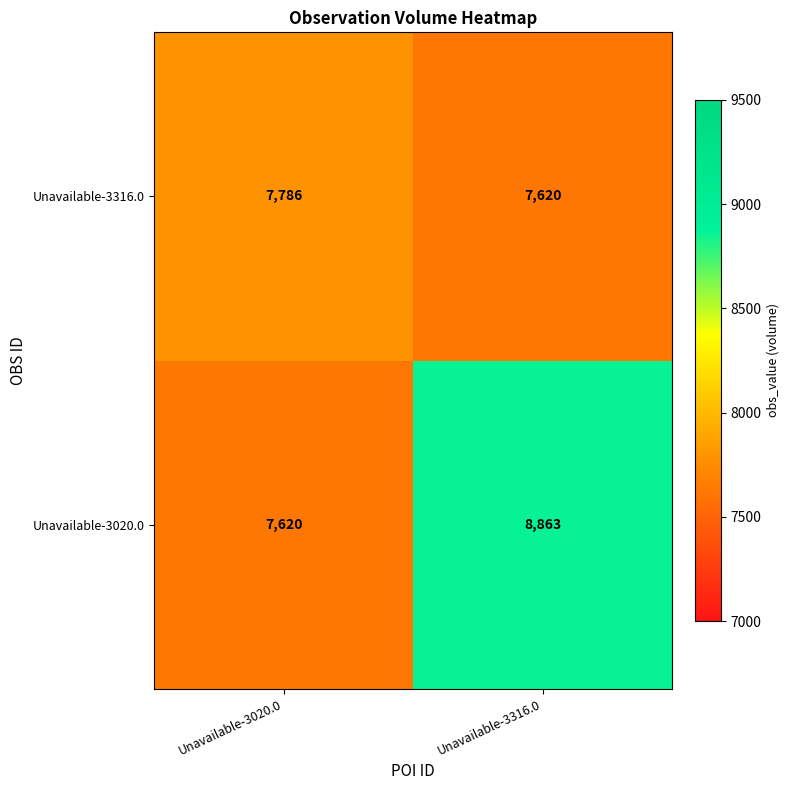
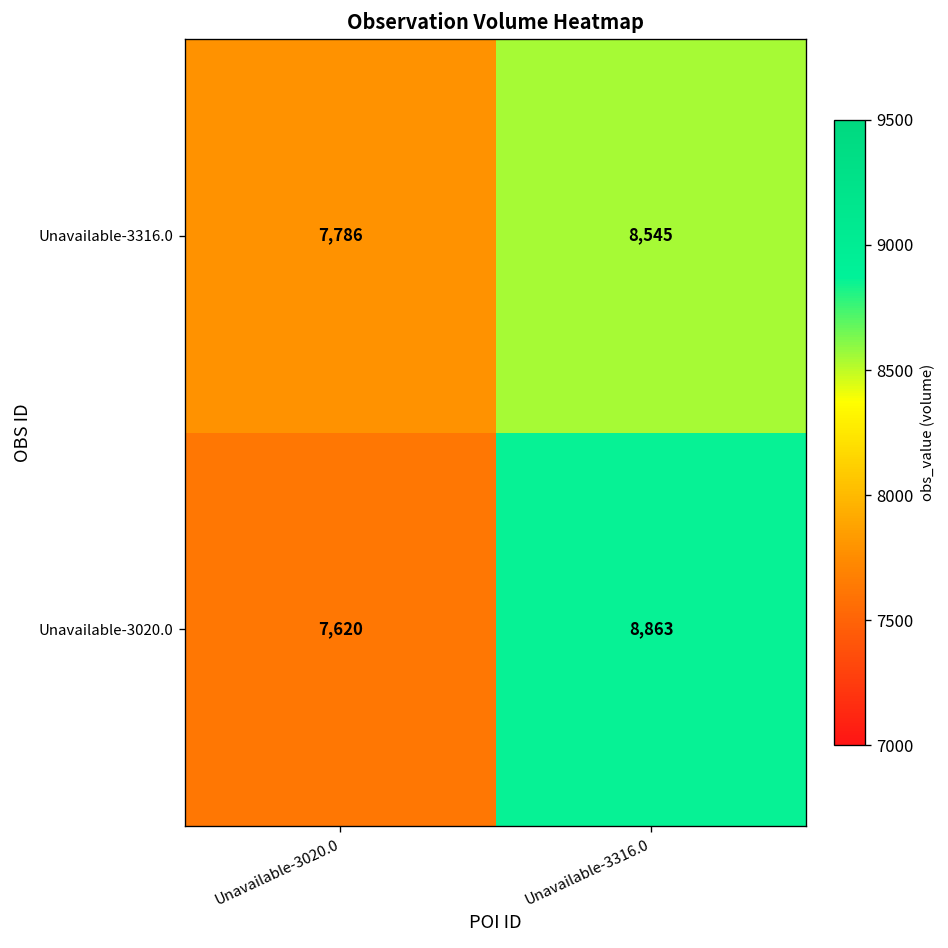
Unavailable-3316.0, Unavailable-3316.0: 7,620 -> 8,545
